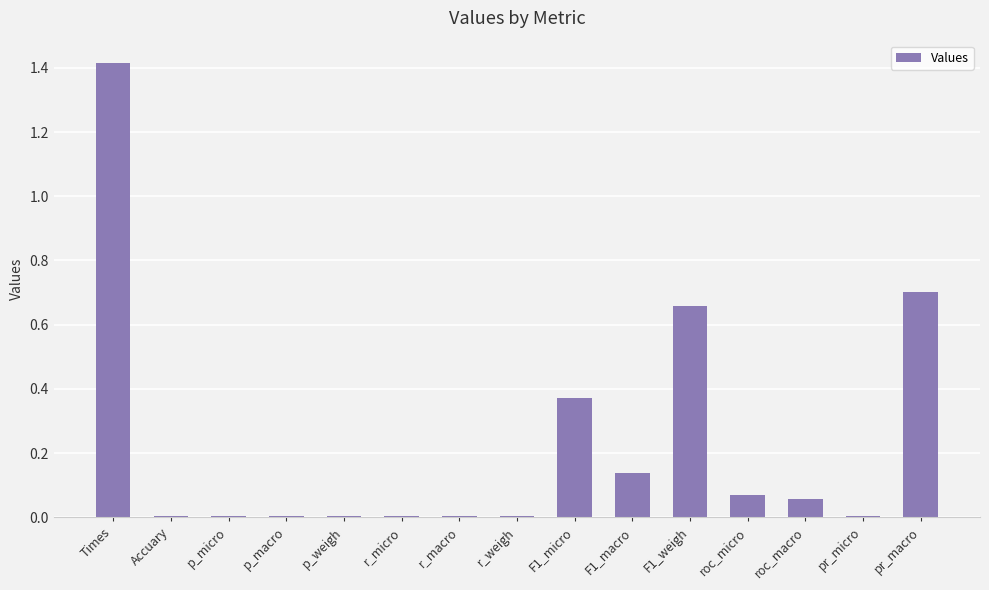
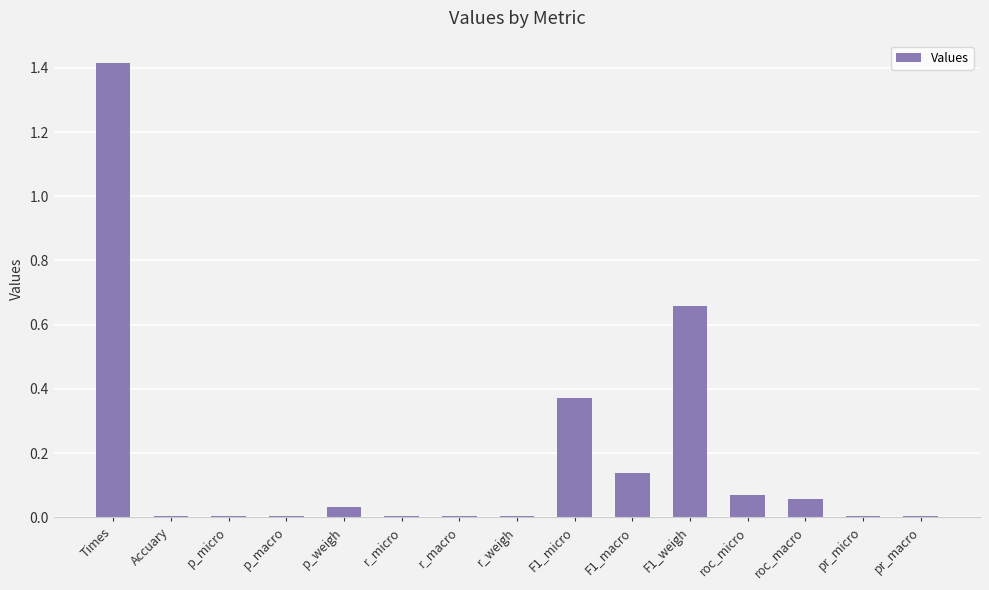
p_weigh: 0.00 -> 0.03
pr_macro: 0.70 -> 0.00
